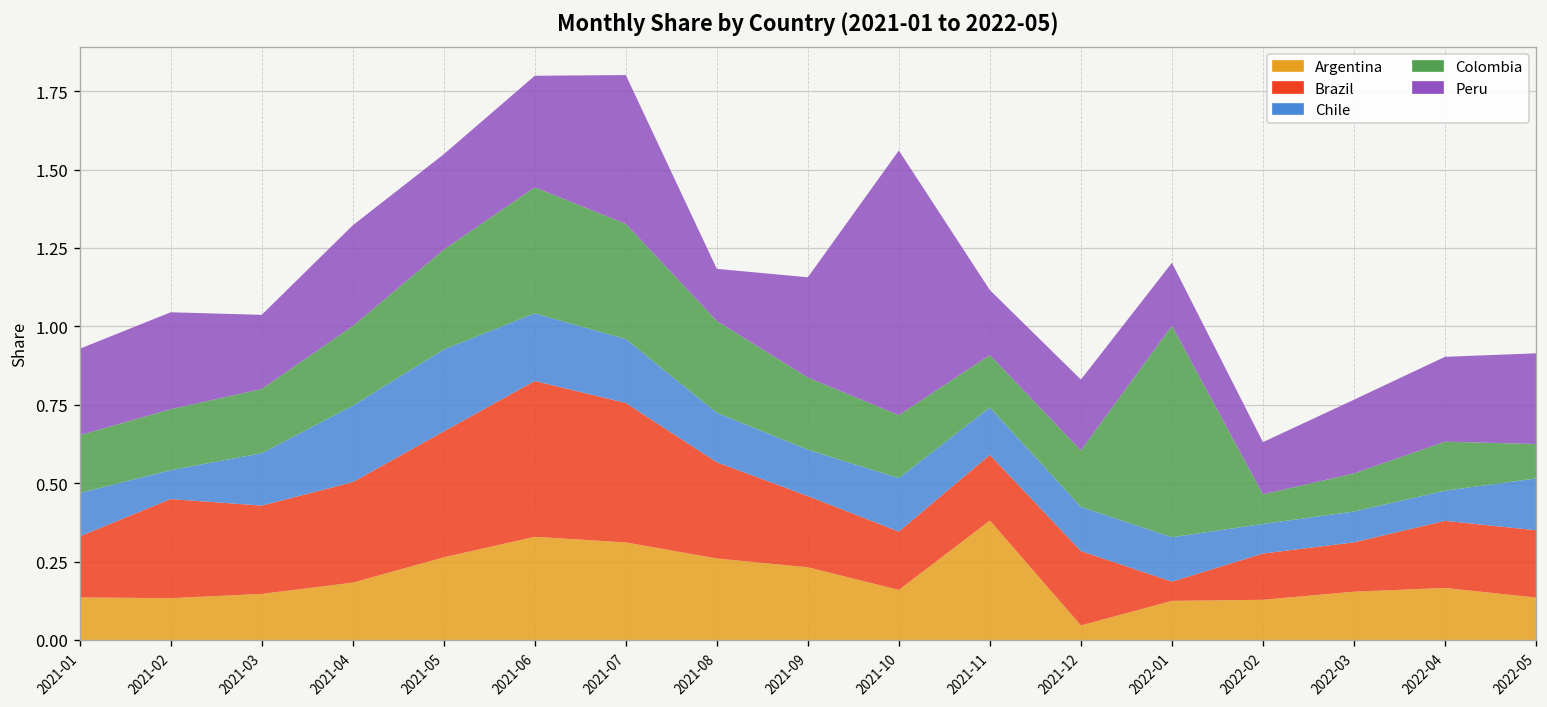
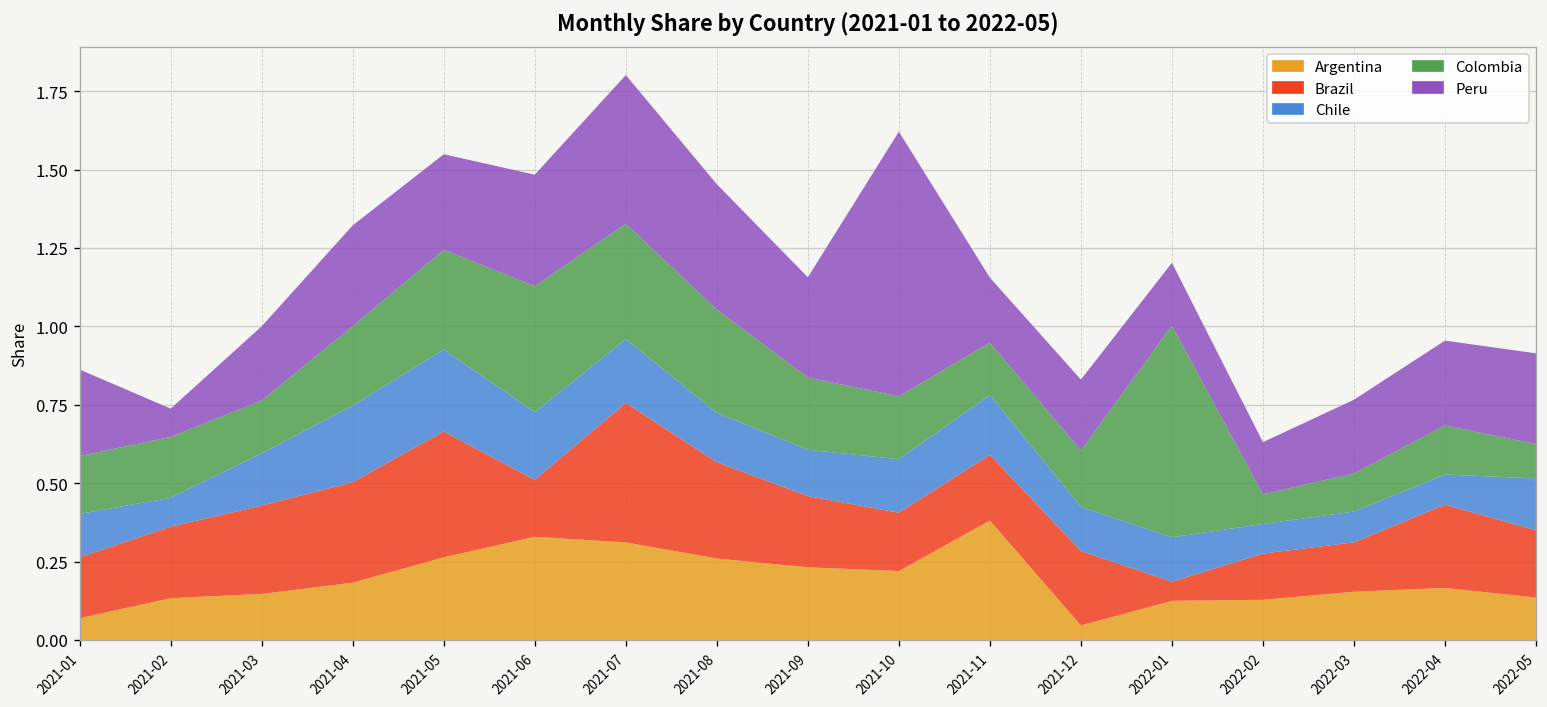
Argentina, 2021-01: 0.14 -> 0.07
Brazil, 2021-02: 0.32 -> 0.23
Peru, 2021-02: 0.31 -> 0.09
Colombia, 2021-03: 0.20 -> 0.17
Brazil, 2021-06: 0.50 -> 0.18
Colombia, 2021-08: 0.29 -> 0.33
Peru, 2021-08: 0.17 -> 0.40
Argentina, 2021-10: 0.16 -> 0.22
Chile, 2021-11: 0.15 -> 0.19
Brazil, 2022-04: 0.21 -> 0.27
